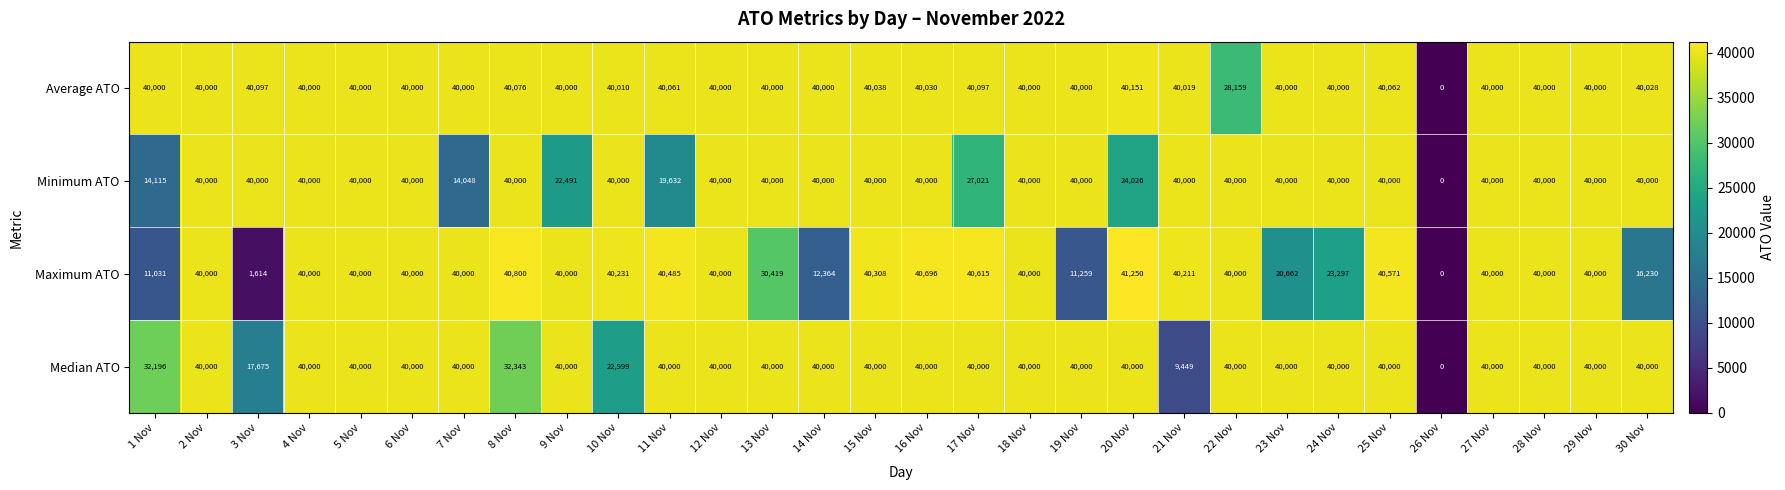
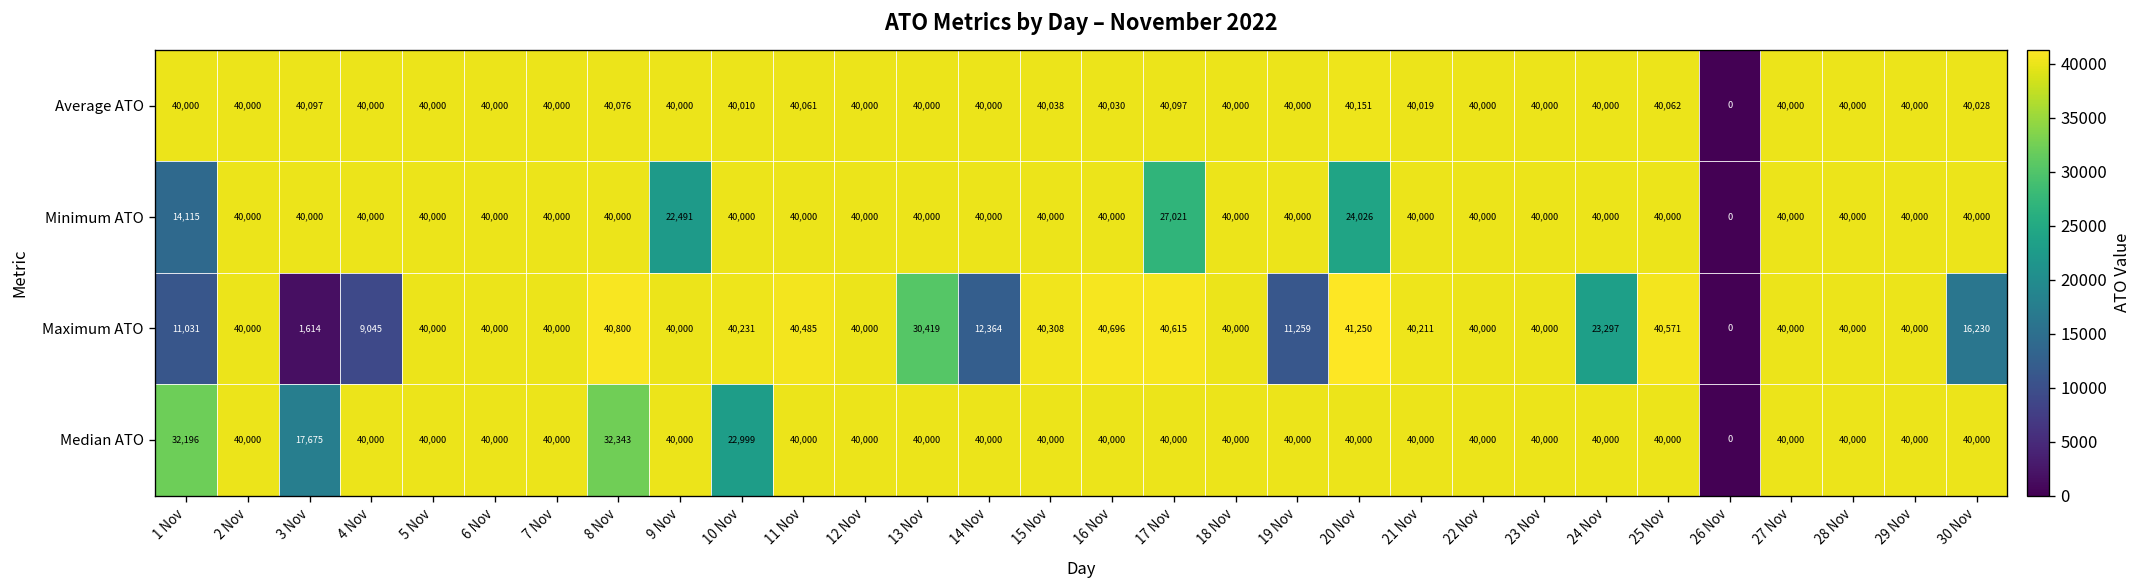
Average ATO, 22 Nov: 28,159 -> 40,000
Minimum ATO, 7 Nov: 14,048 -> 40,000
Minimum ATO, 11 Nov: 19,632 -> 40,000
Maximum ATO, 4 Nov: 40,000 -> 9,045
Maximum ATO, 23 Nov: 20,662 -> 40,000
Median ATO, 21 Nov: 9,449 -> 40,000
